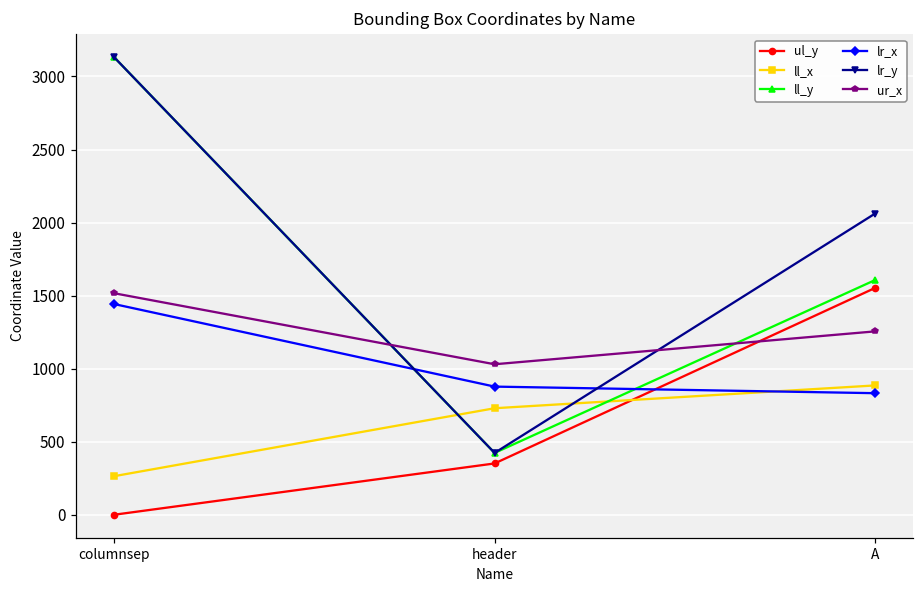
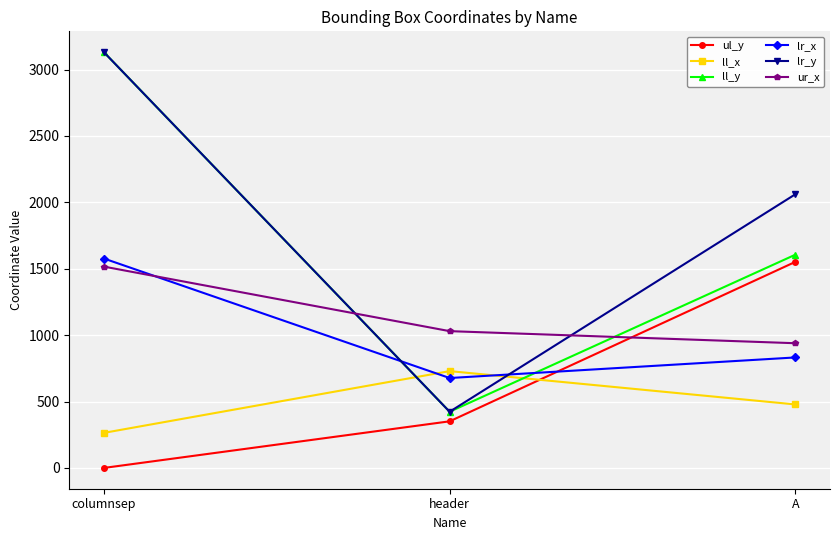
lr_x, columnsep: 1440 -> 1580
lr_x, header: 880 -> 680
ll_x, A: 890 -> 480
ur_x, A: 1260 -> 940
